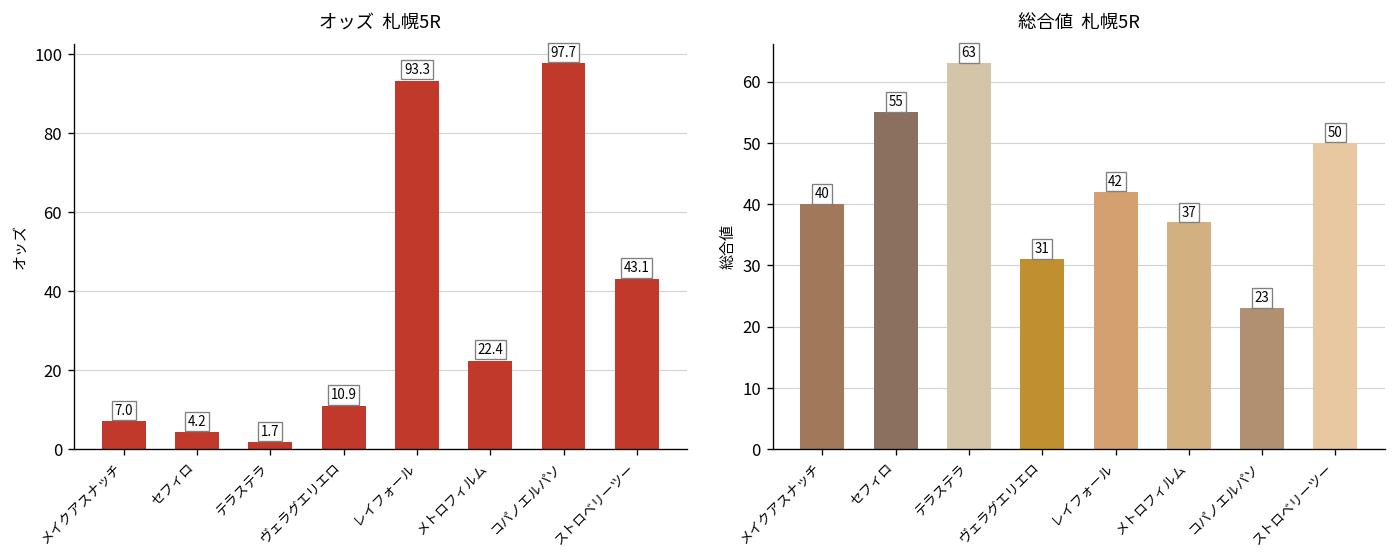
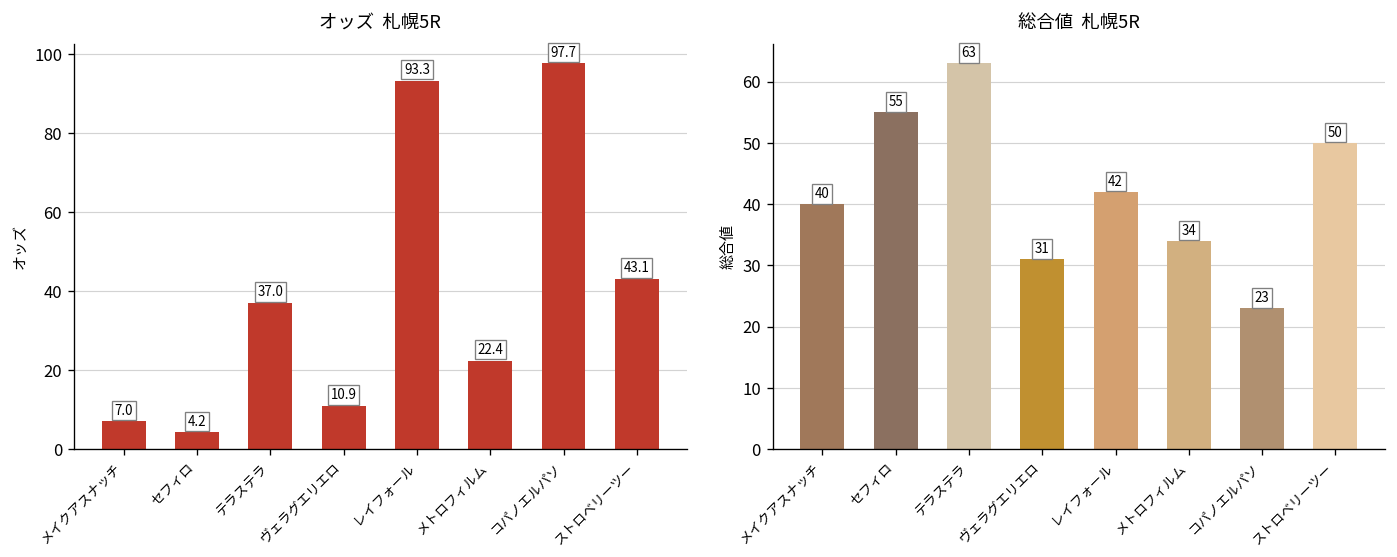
オッズ 札幌5R, テラステラ: 1.7 -> 37.0
総合値 札幌5R, メトロフィルム: 37 -> 34
